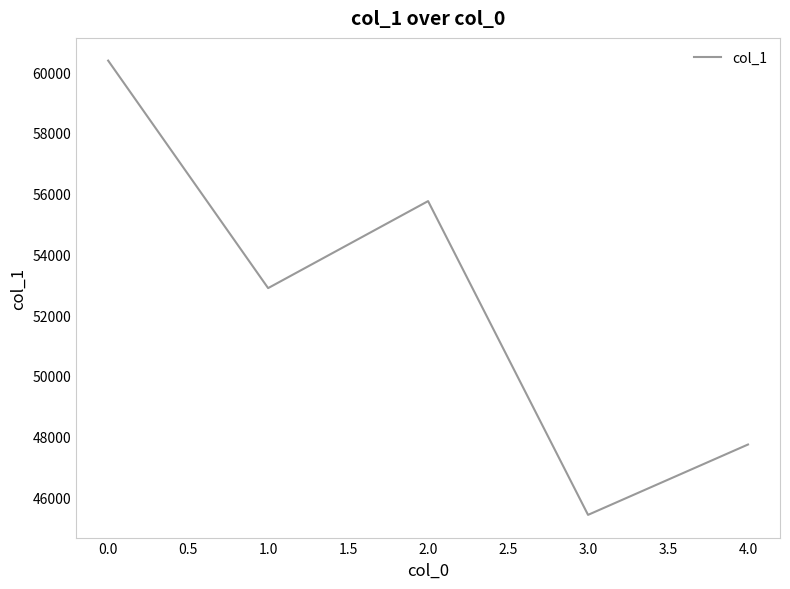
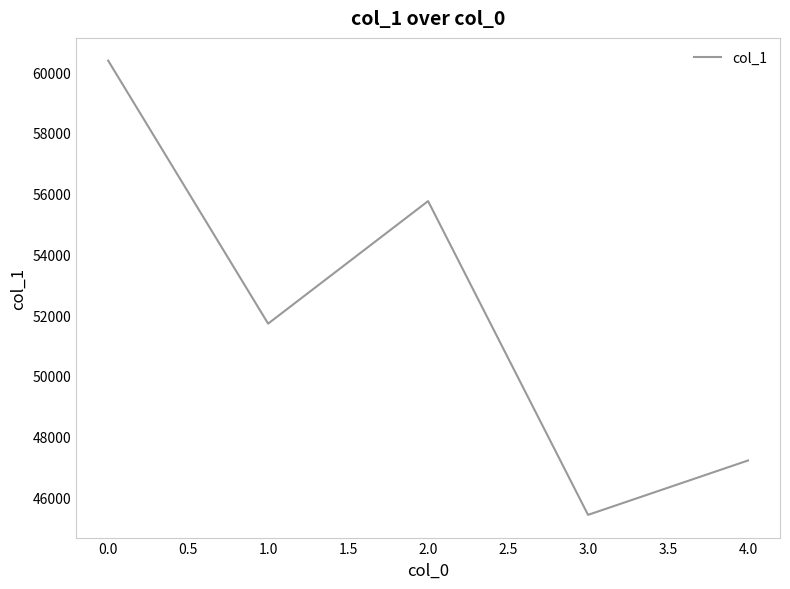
1.0: 52900 -> 51700
4.0: 47700 -> 47200
